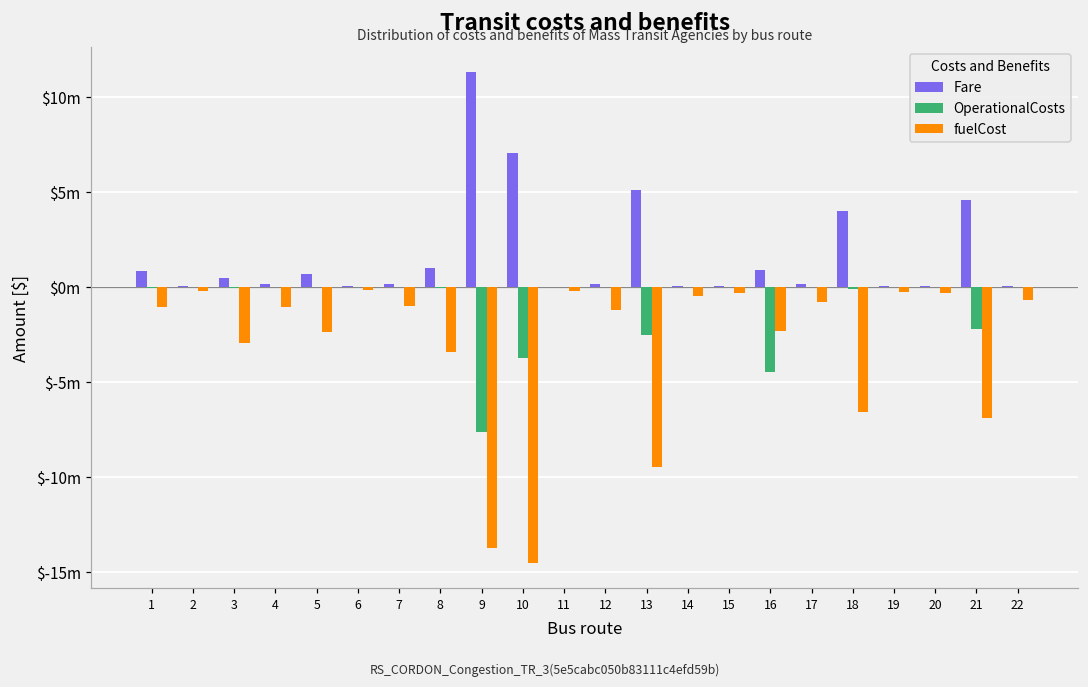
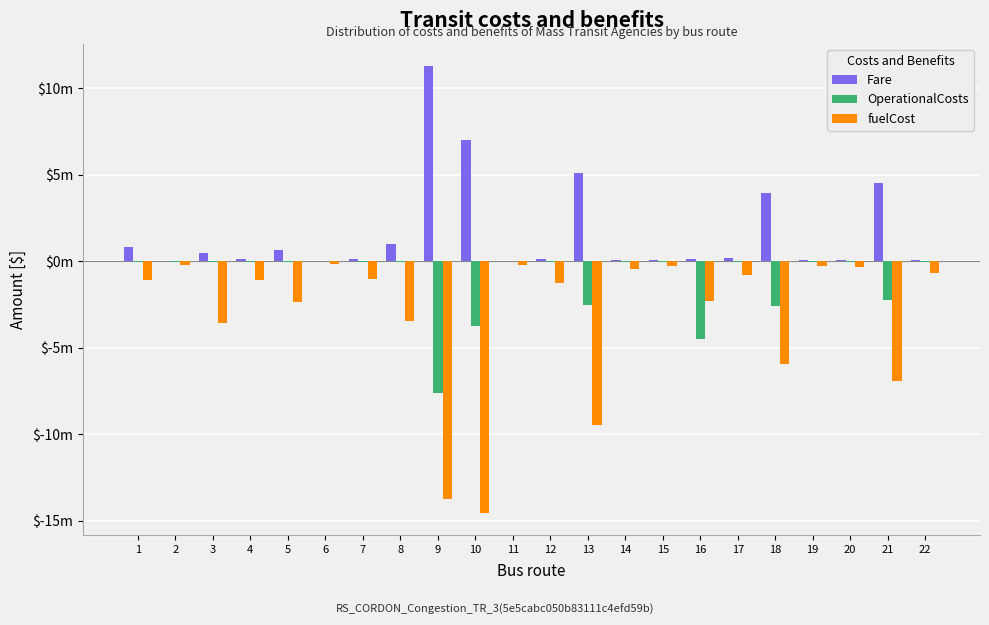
fuelCost, 3: $-2.9m -> $-3.6m
Fare, 16: $0.9m -> $0.1m
OperationalCosts, 18: $-0.1m -> $-2.6m
fuelCost, 18: $-6.6m -> $-5.9m
